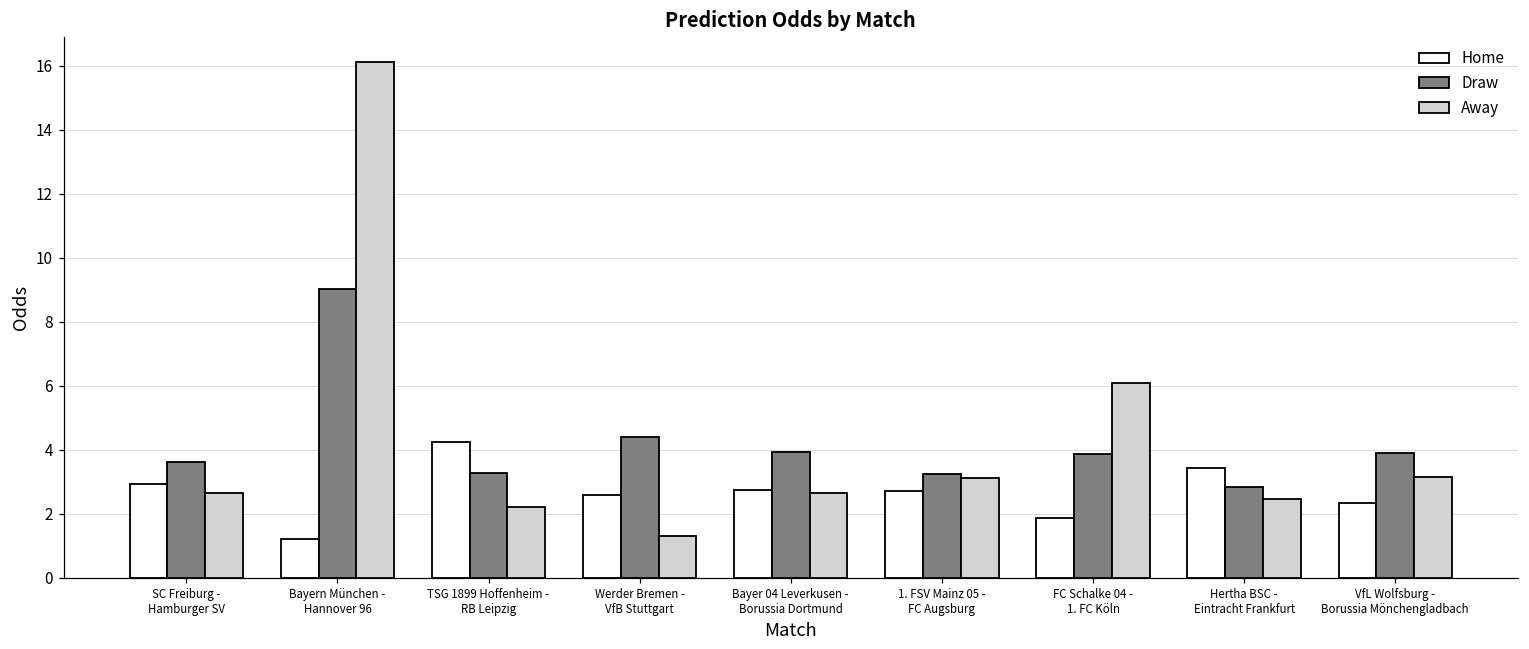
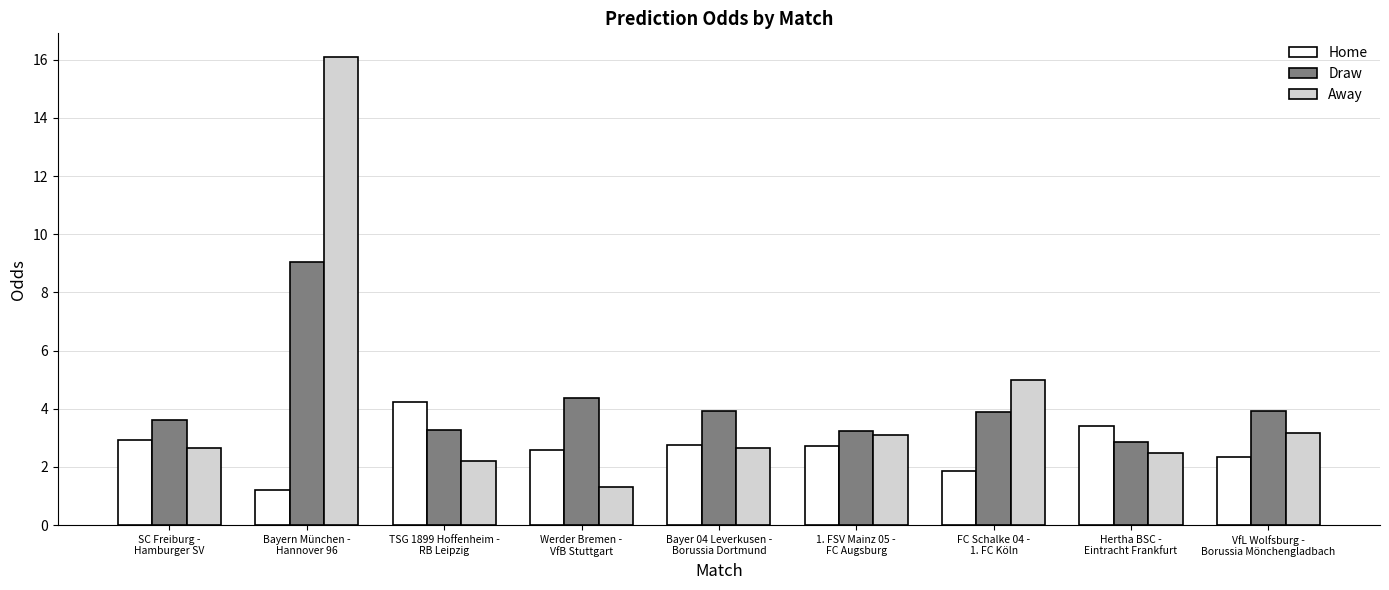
Away, FC Schalke 04 - 1. FC Köln: 6.1 -> 5.0
